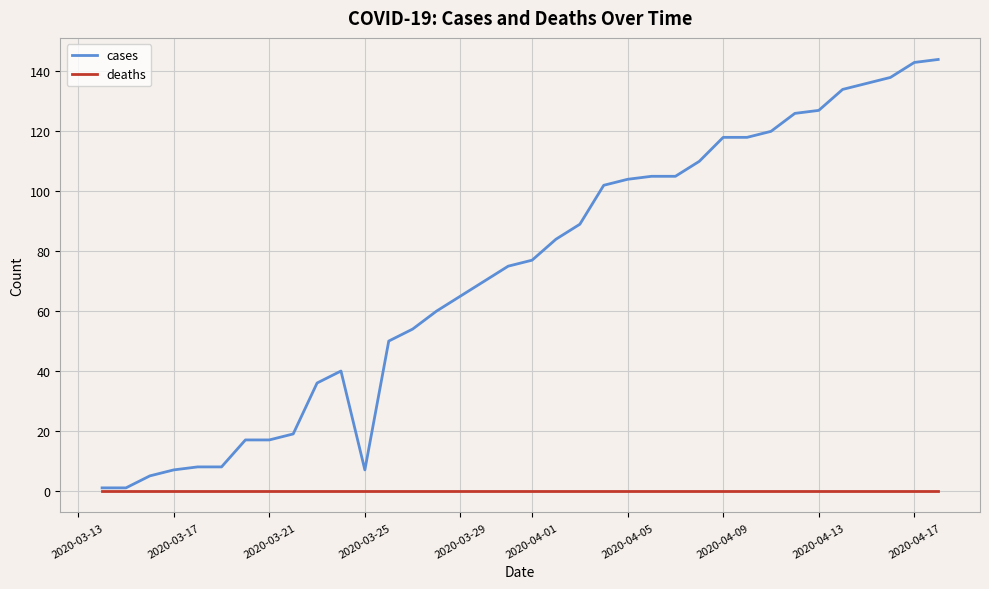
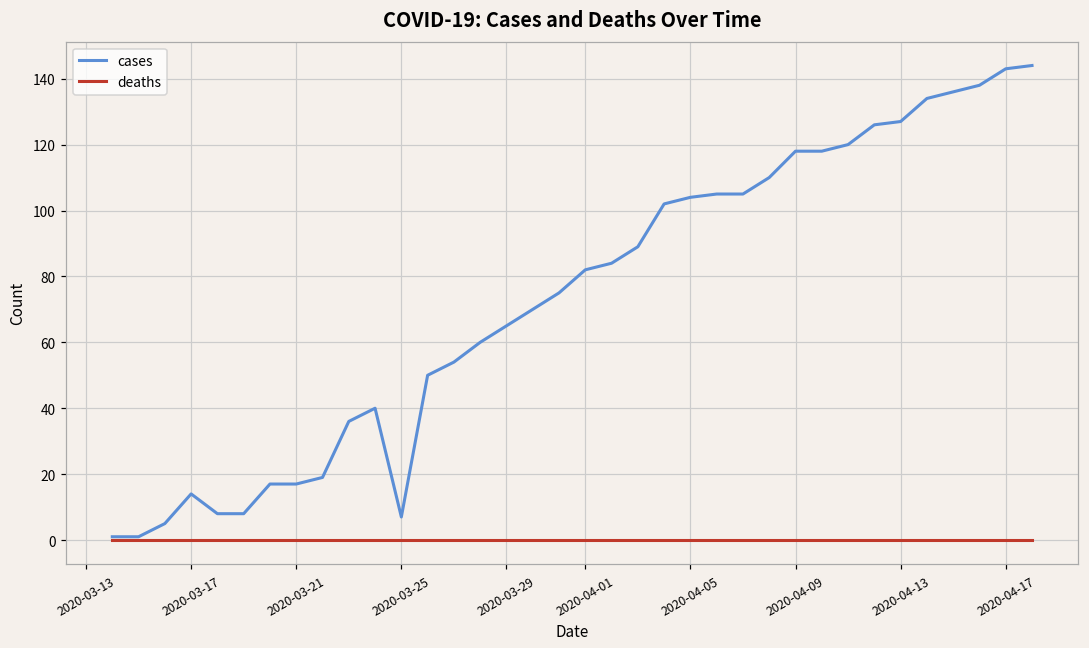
cases, 2020-03-17: 7 -> 14
cases, 2020-04-01: 77 -> 82
